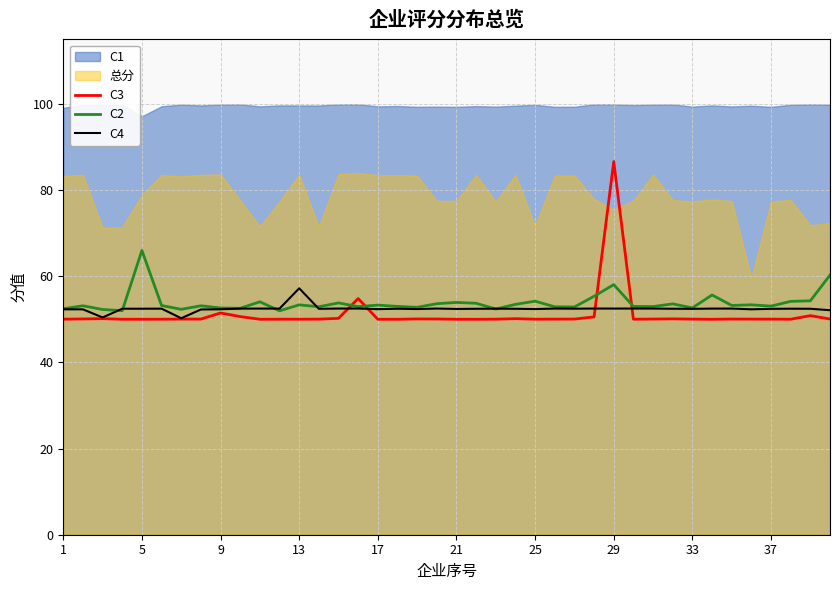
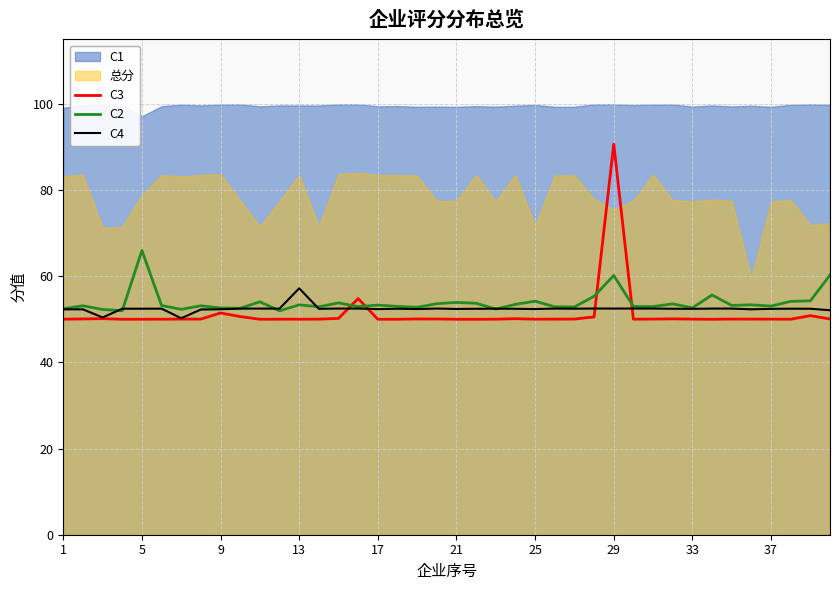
C3, 29: 87 -> 91
C2, 29: 58 -> 60
